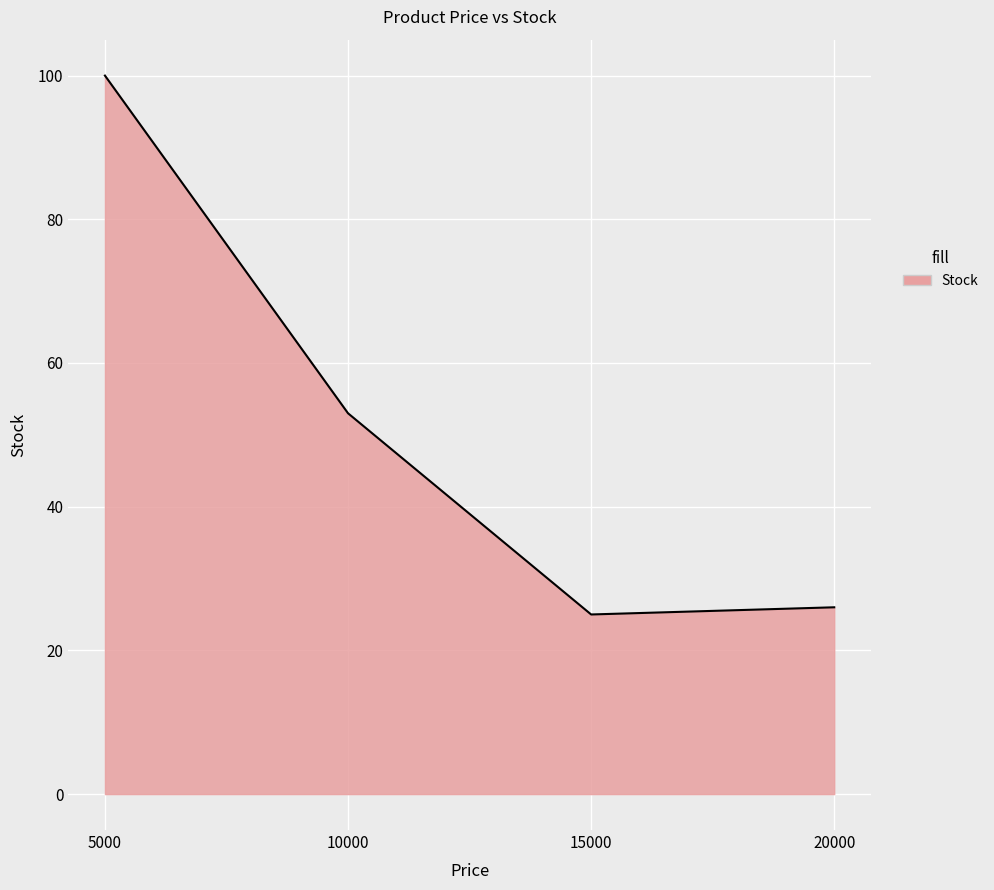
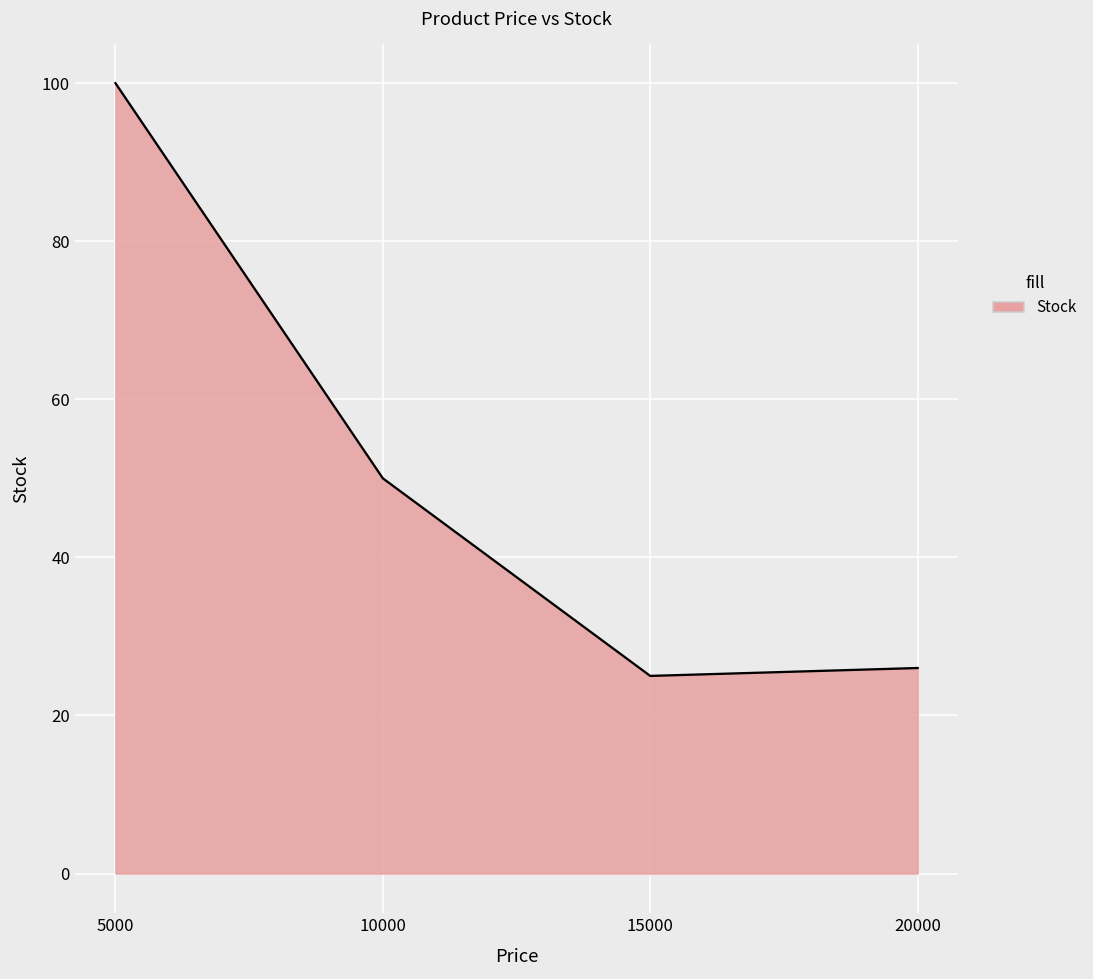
10000: 53 -> 50
